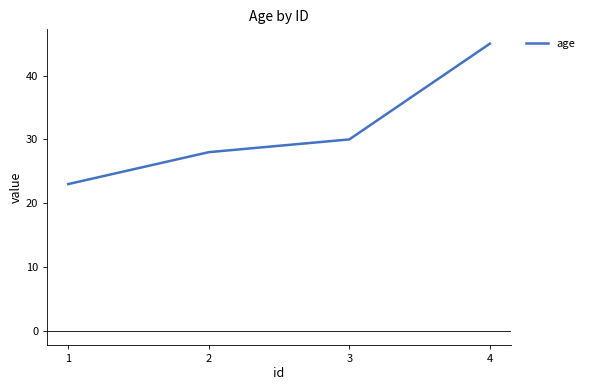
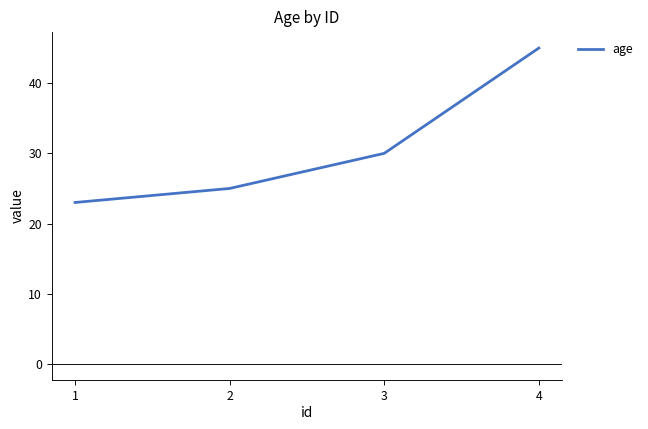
2: 28 -> 25
